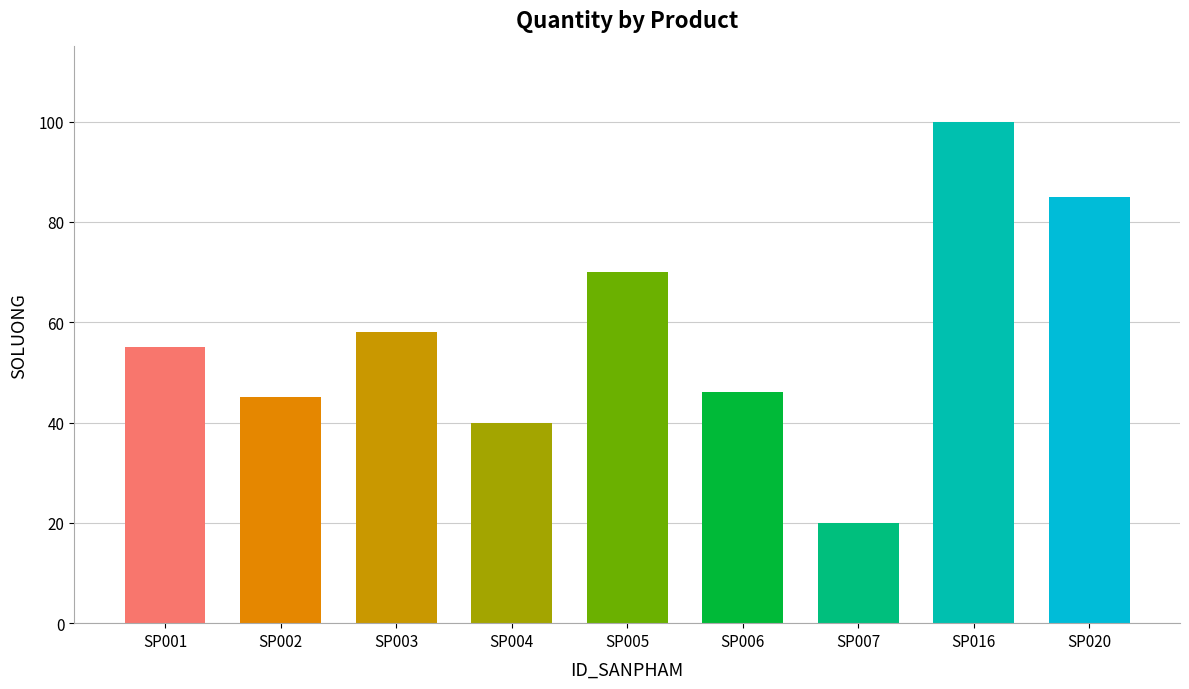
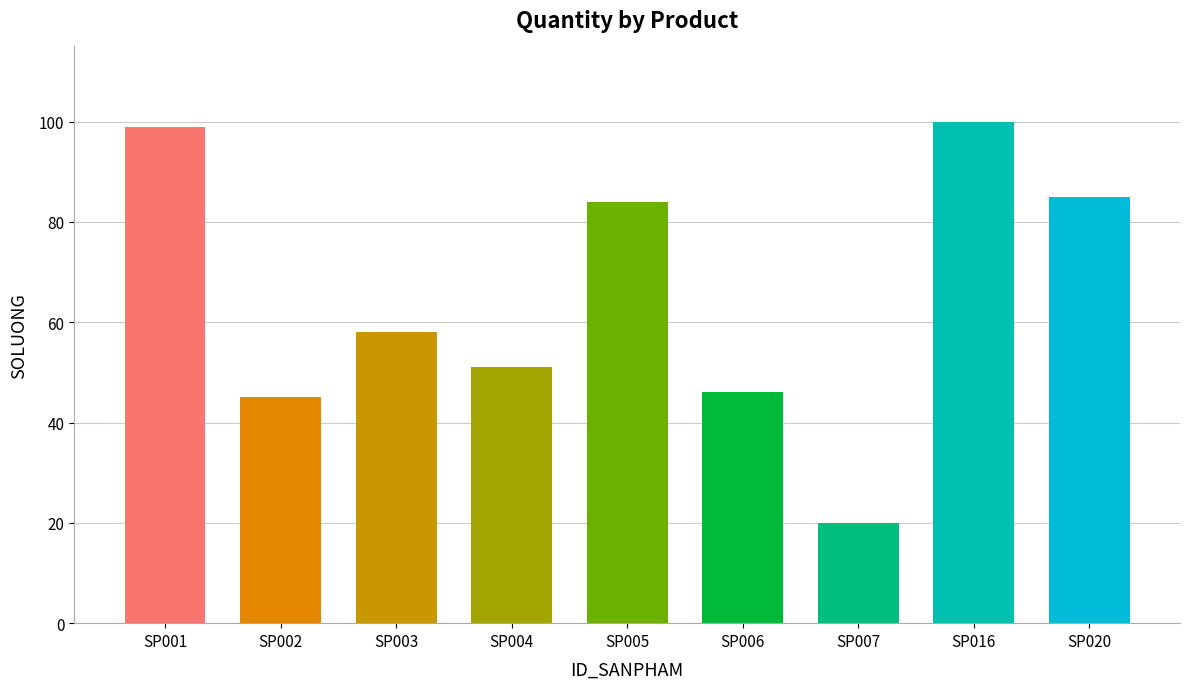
SP001: 55 -> 99
SP004: 40 -> 51
SP005: 70 -> 84
